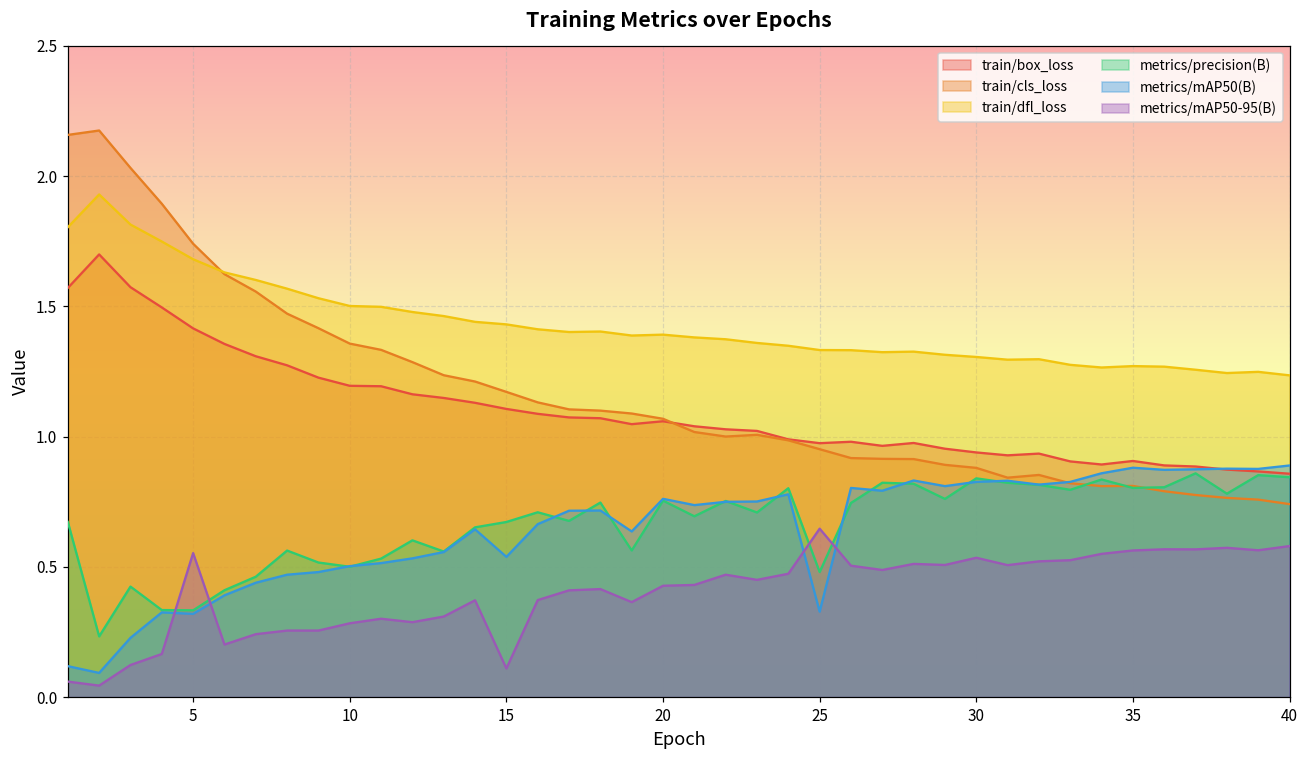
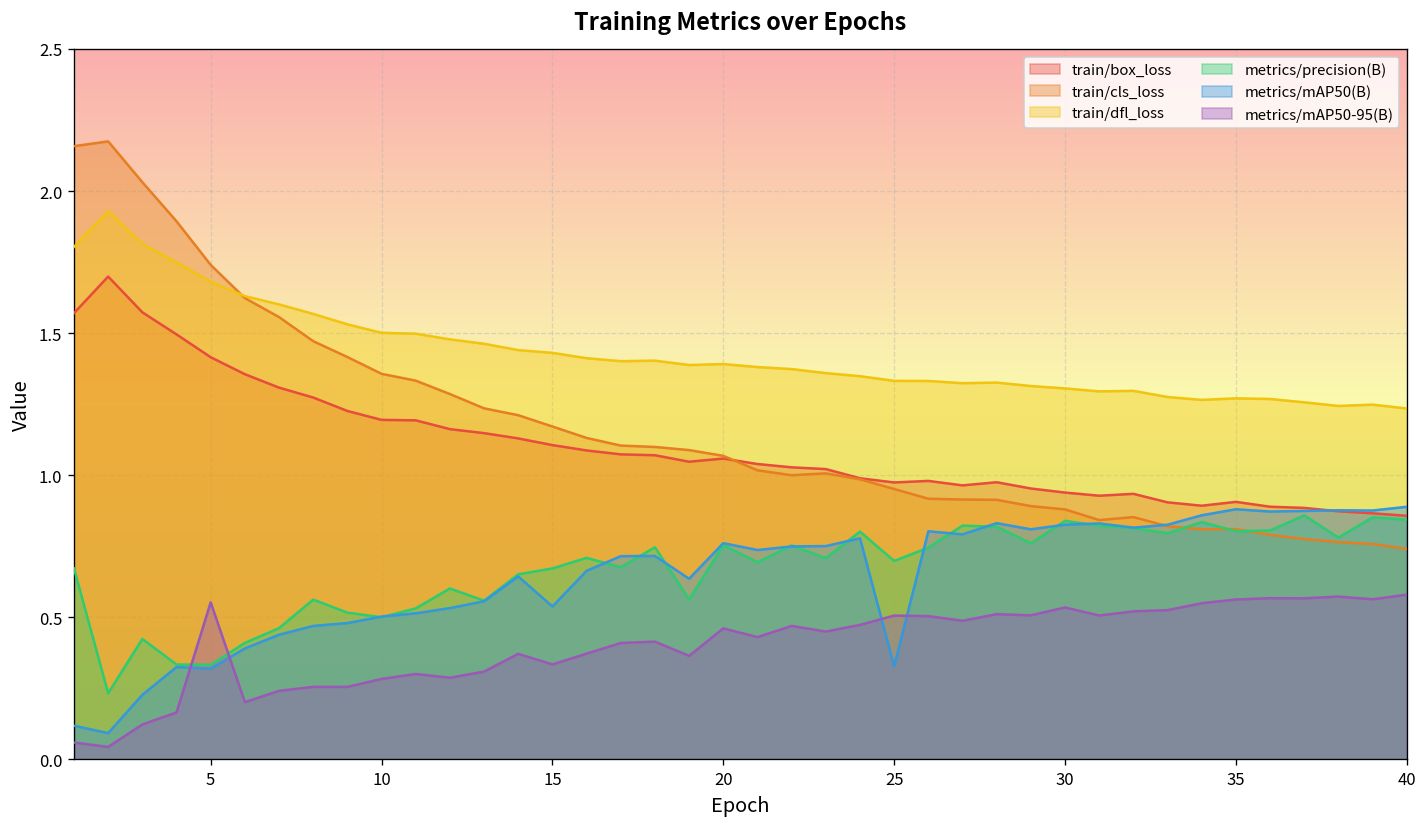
metrics/mAP50-95(B), 15: 0.11 -> 0.33
metrics/mAP50-95(B), 20: 0.43 -> 0.46
metrics/precision(B), 25: 0.48 -> 0.70
metrics/mAP50-95(B), 25: 0.65 -> 0.51
